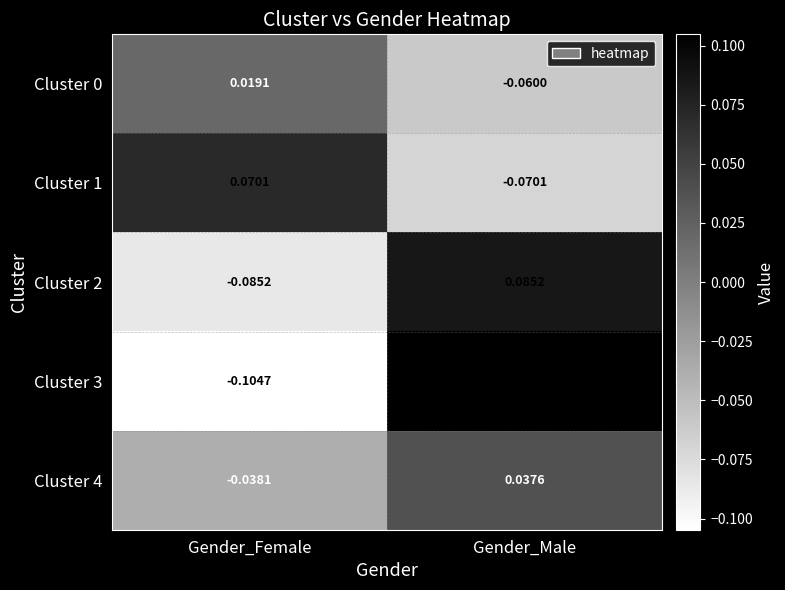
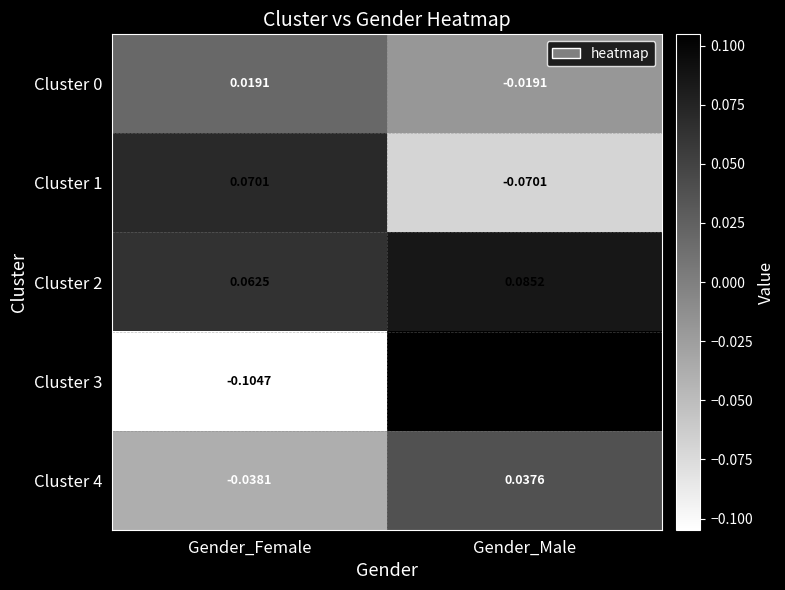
Cluster 0, Gender_Male: -0.0600 -> -0.0191
Cluster 2, Gender_Female: -0.0852 -> 0.0625
